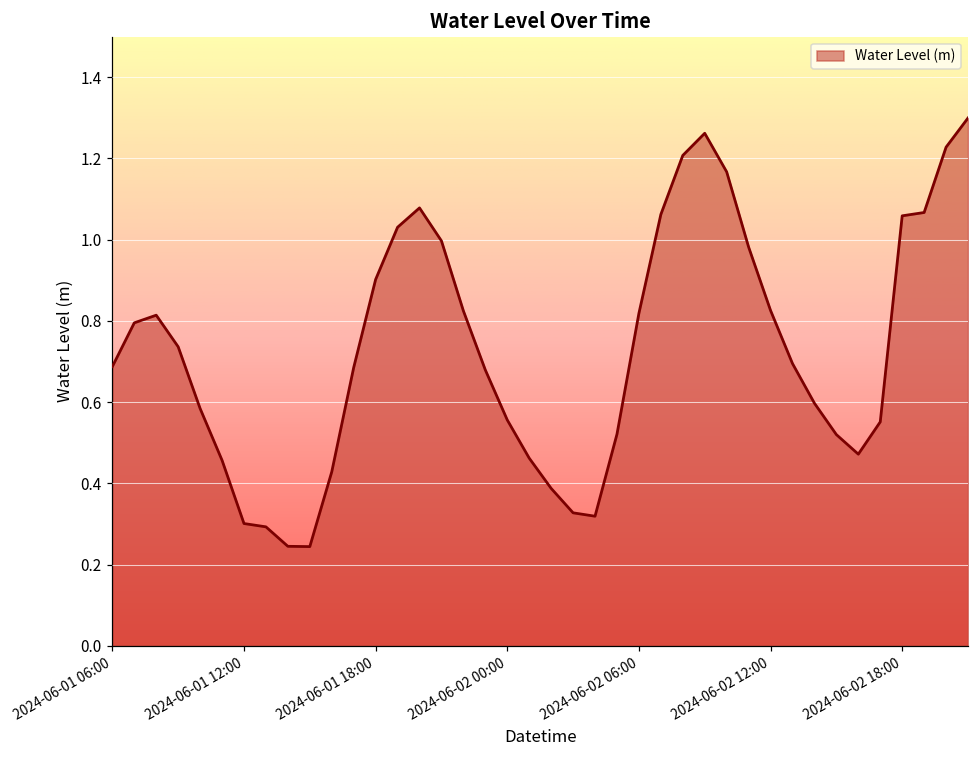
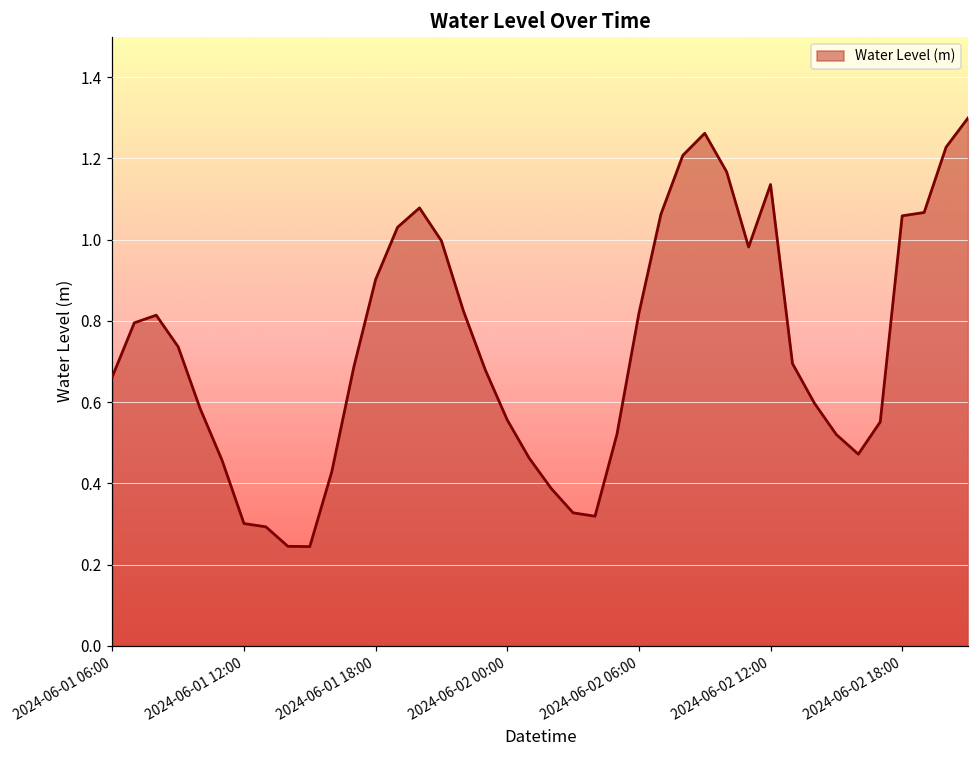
2024-06-01 06:00: 0.69 -> 0.66
2024-06-02 12:00: 0.83 -> 1.14
